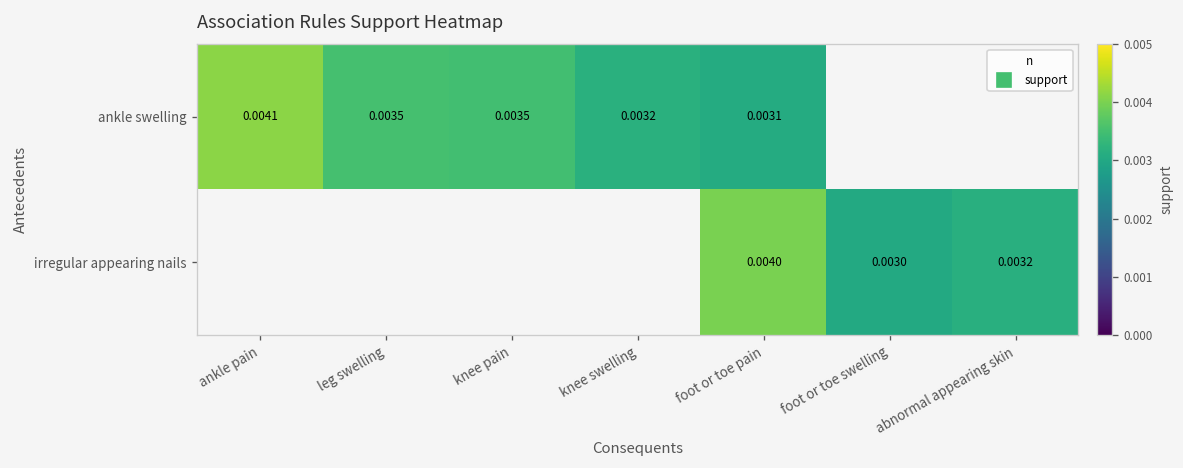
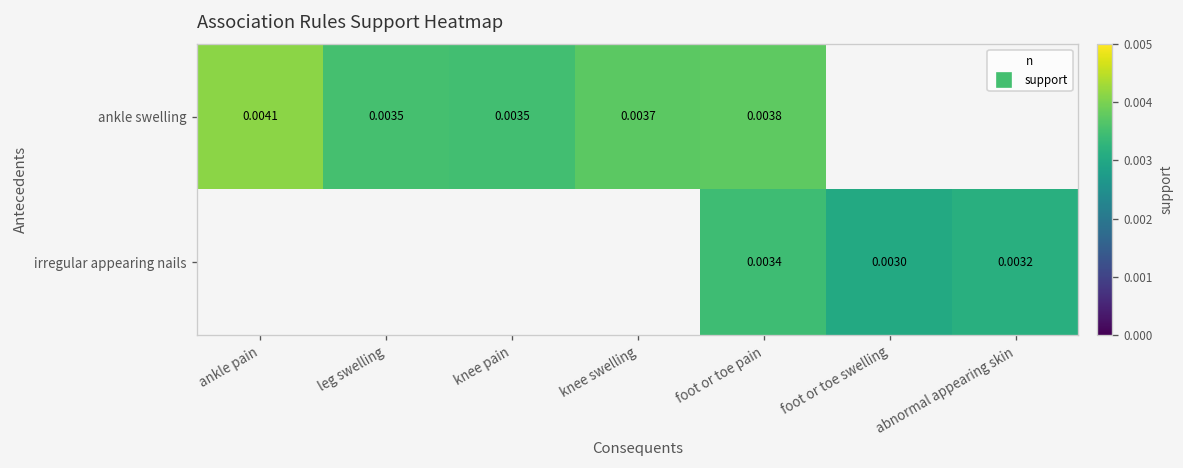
ankle swelling, knee swelling: 0.0032 -> 0.0037
ankle swelling, foot or toe pain: 0.0031 -> 0.0038
irregular appearing nails, foot or toe pain: 0.0040 -> 0.0034
